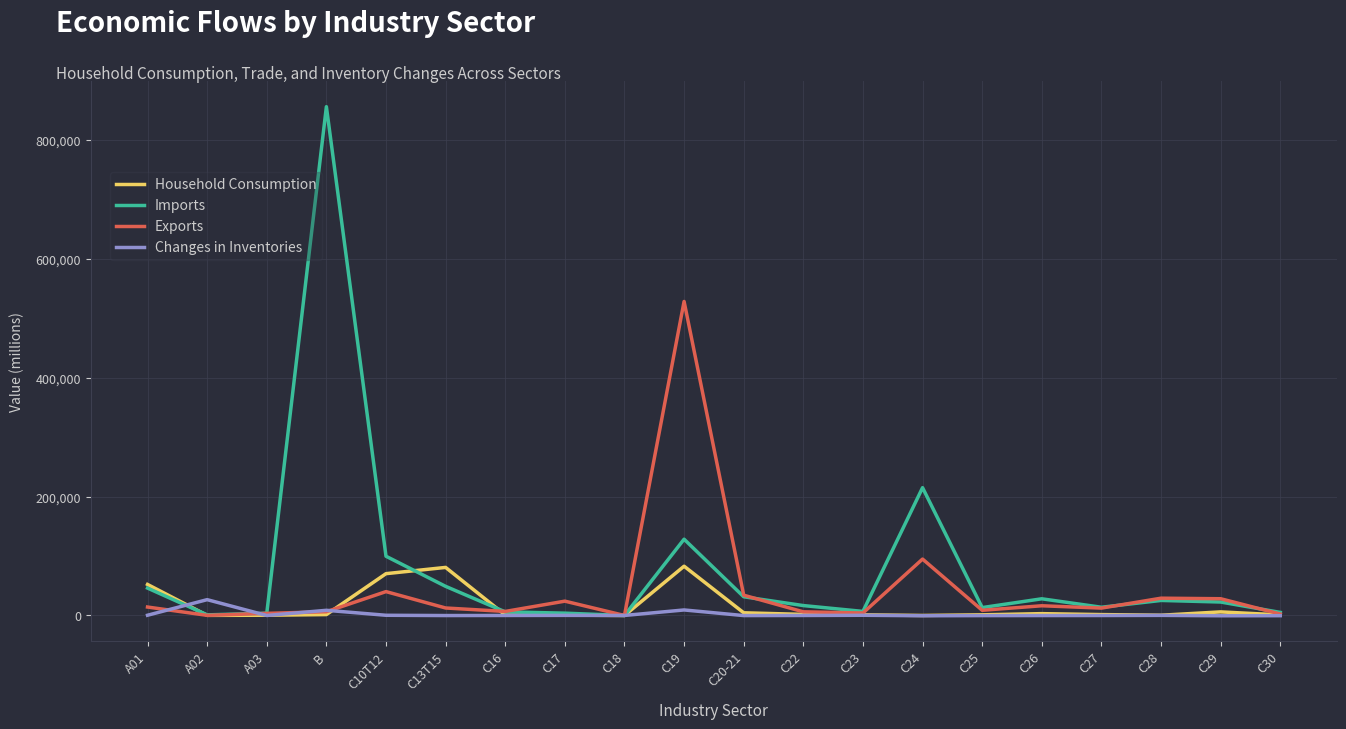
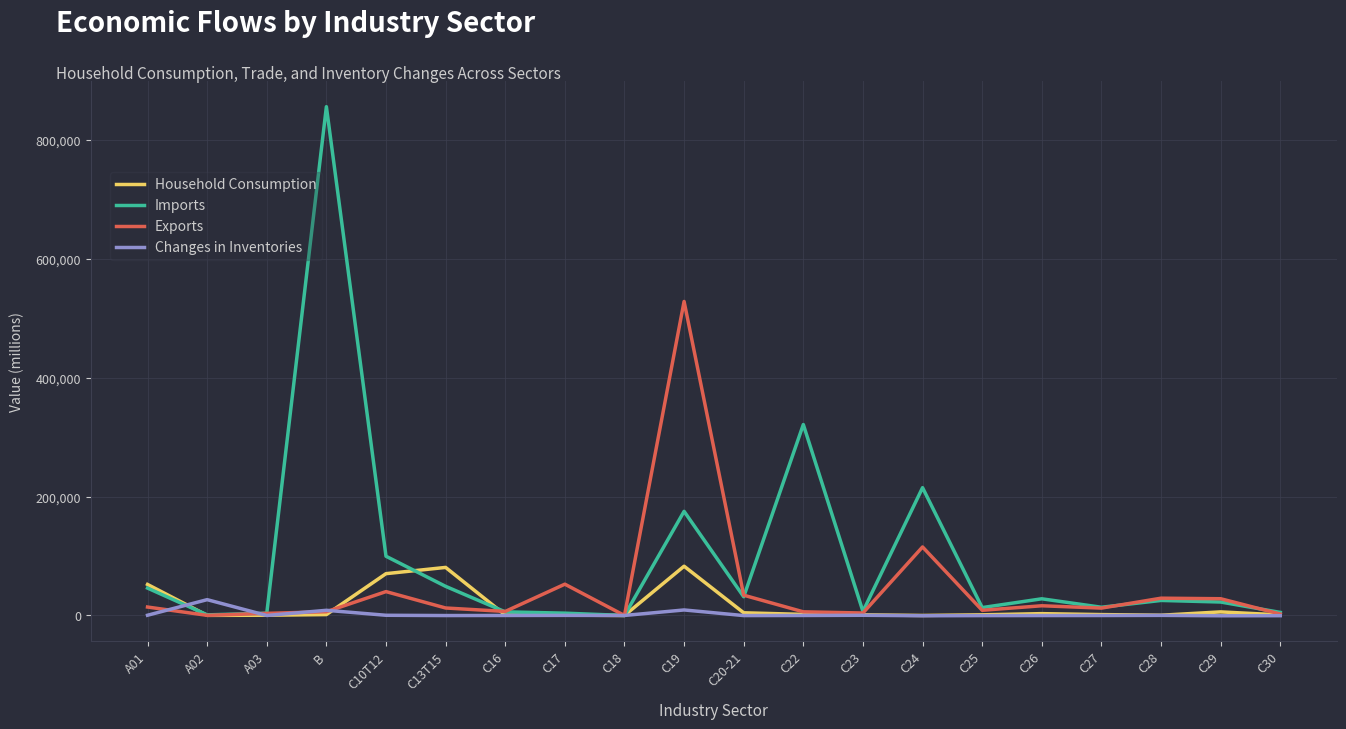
Exports, C17: 20,000 -> 50,000
Imports, C19: 130,000 -> 180,000
Imports, C22: 20,000 -> 320,000
Exports, C24: 90,000 -> 120,000
